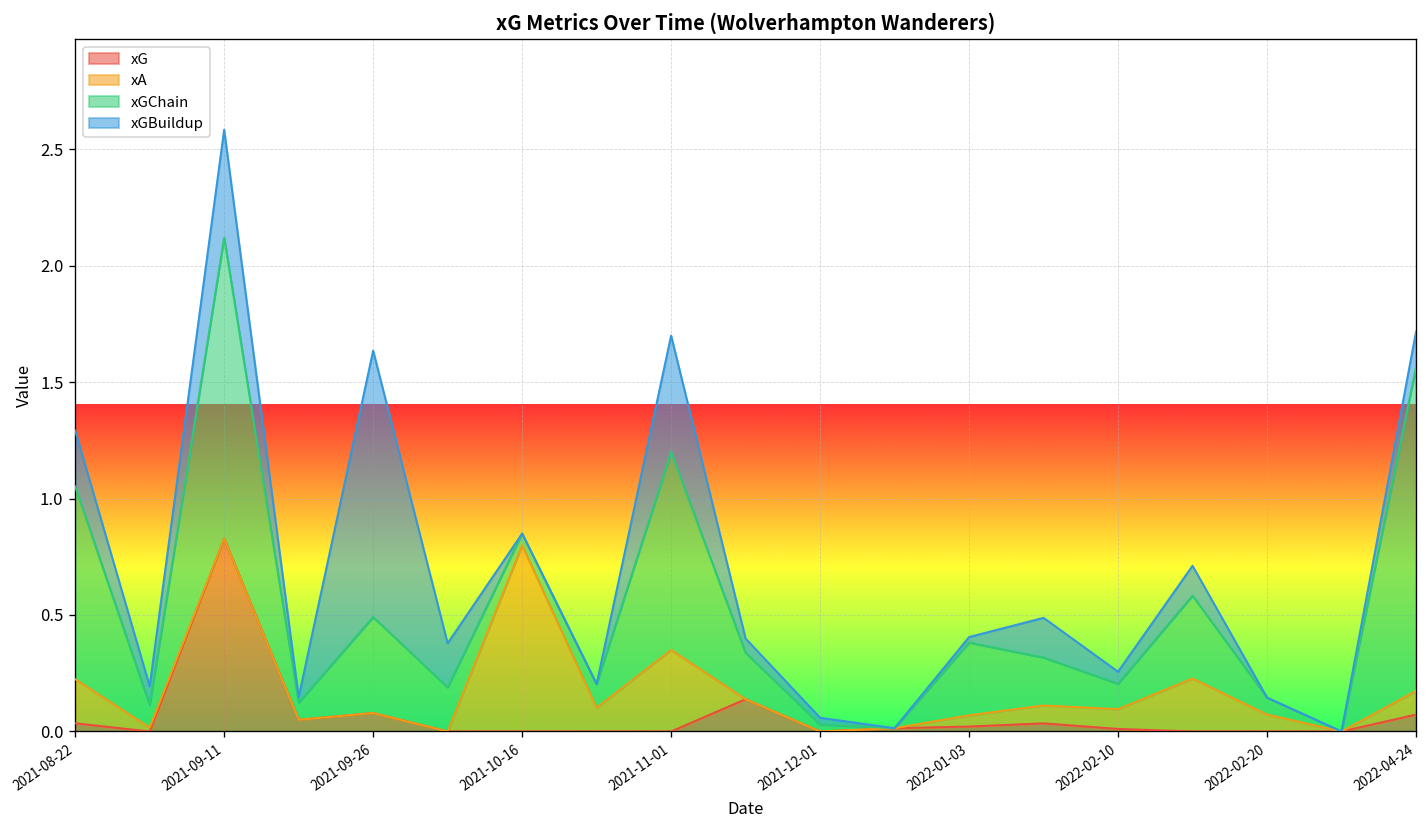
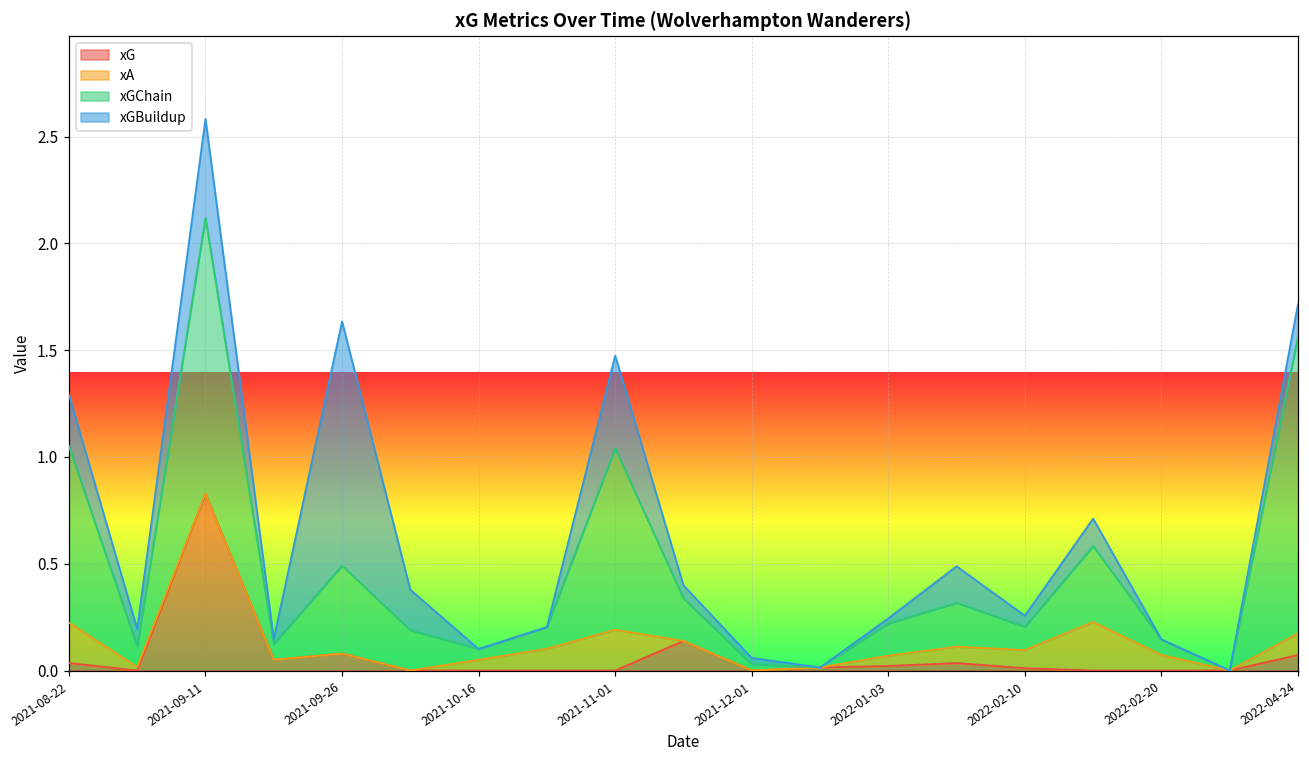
xA, 2021-10-16: 0.80 -> 0.05
xA, 2021-11-01: 0.35 -> 0.19
xGBuildup, 2021-11-01: 0.50 -> 0.43
xGChain, 2022-01-03: 0.31 -> 0.15
